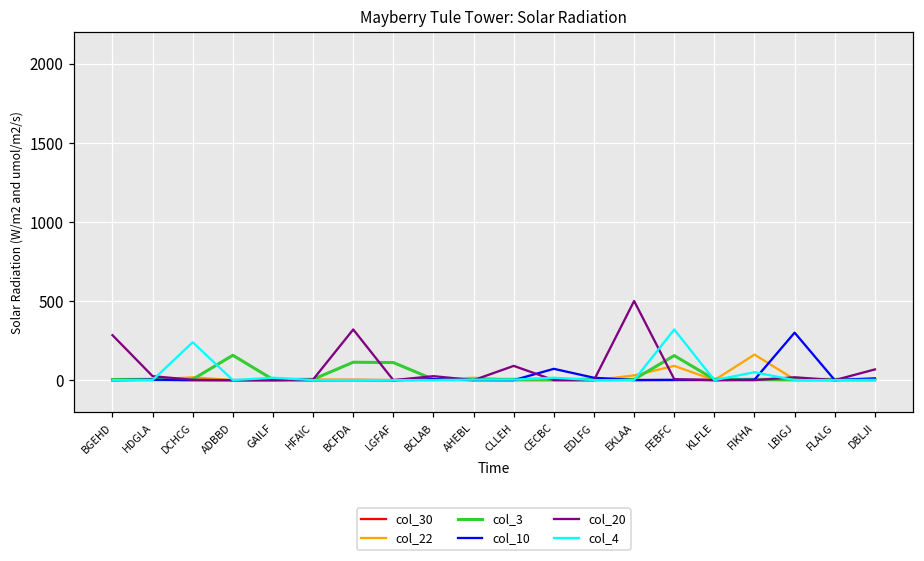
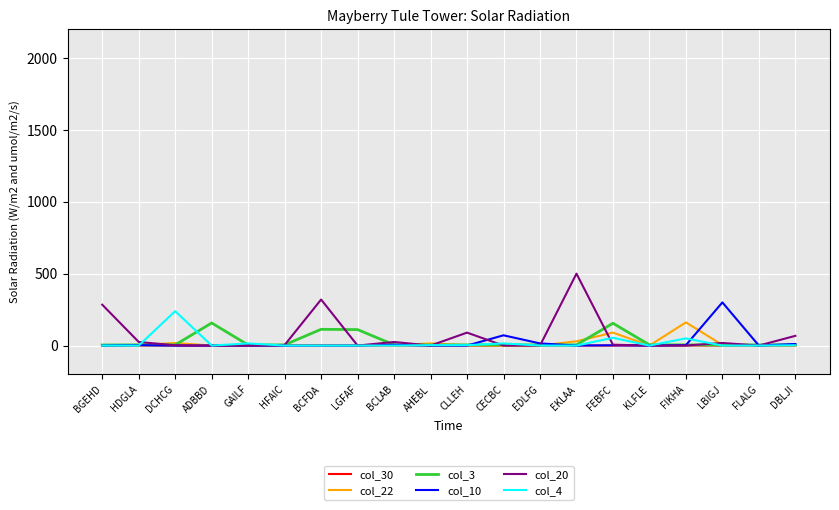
col_4, FEBFC: 320 -> 50
